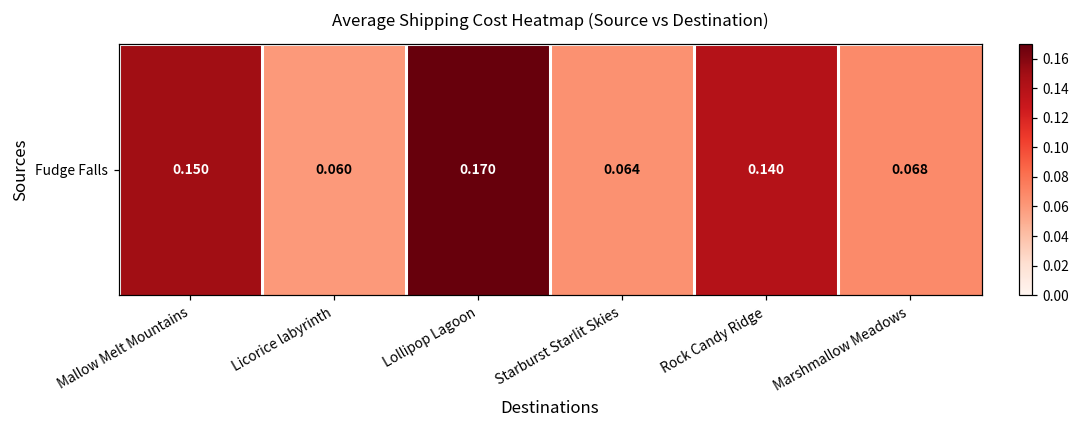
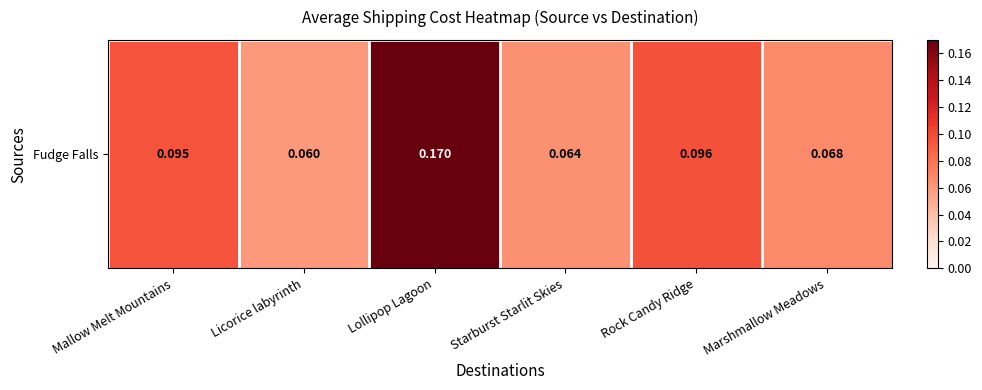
Fudge Falls, Mallow Melt Mountains: 0.150 -> 0.095
Fudge Falls, Rock Candy Ridge: 0.140 -> 0.096
